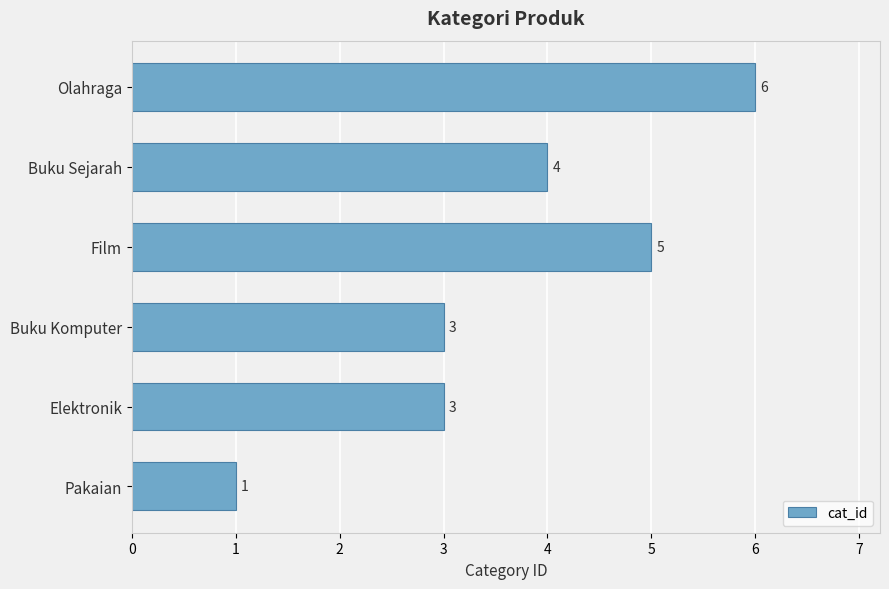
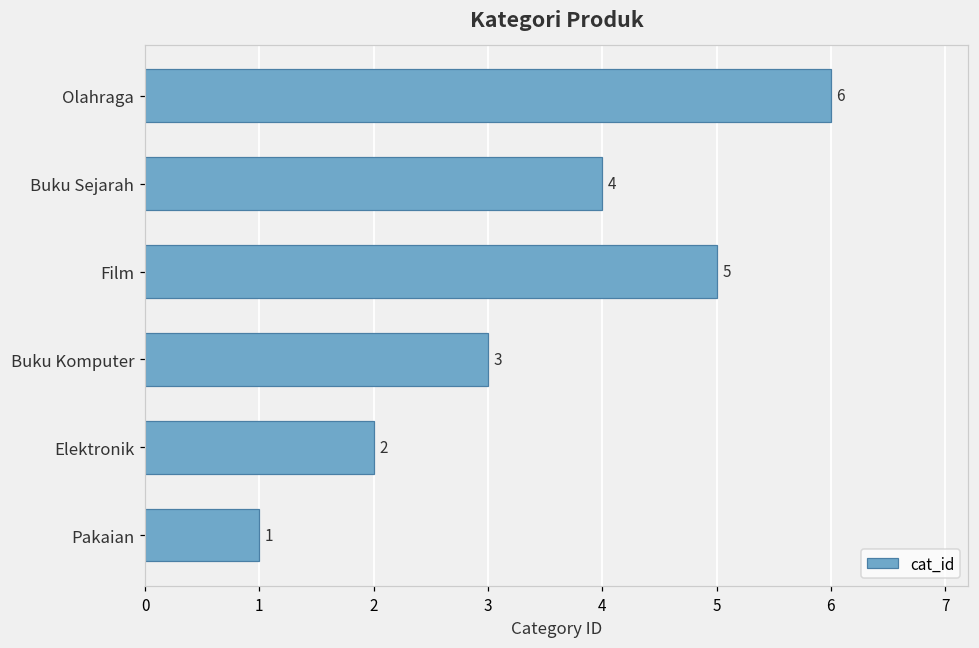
Elektronik: 3 -> 2
